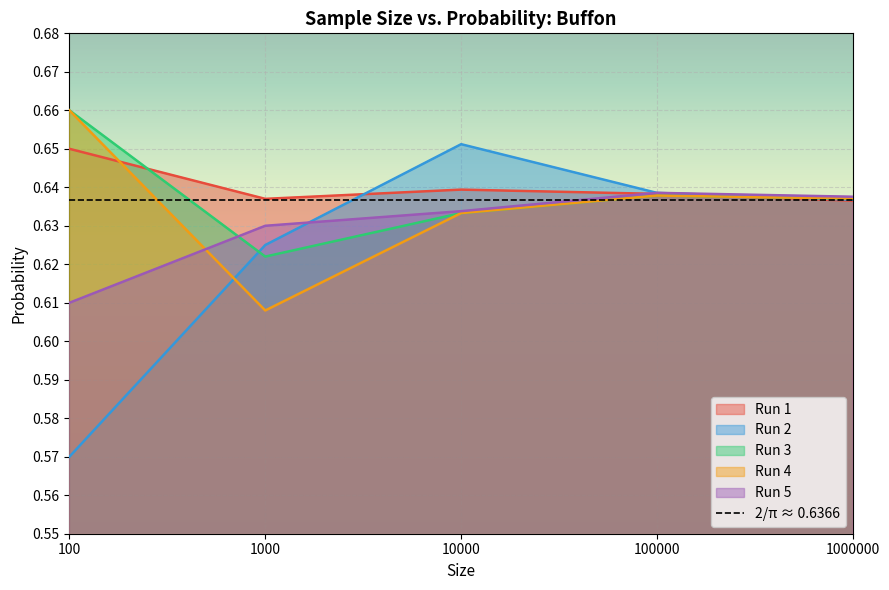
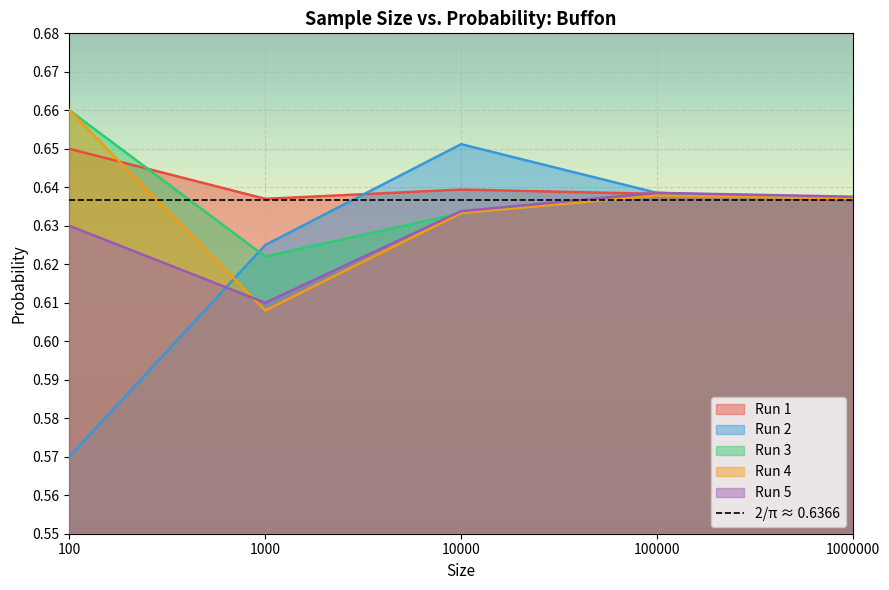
Run 5, 100: 0.61 -> 0.63
Run 5, 1000: 0.63 -> 0.61
